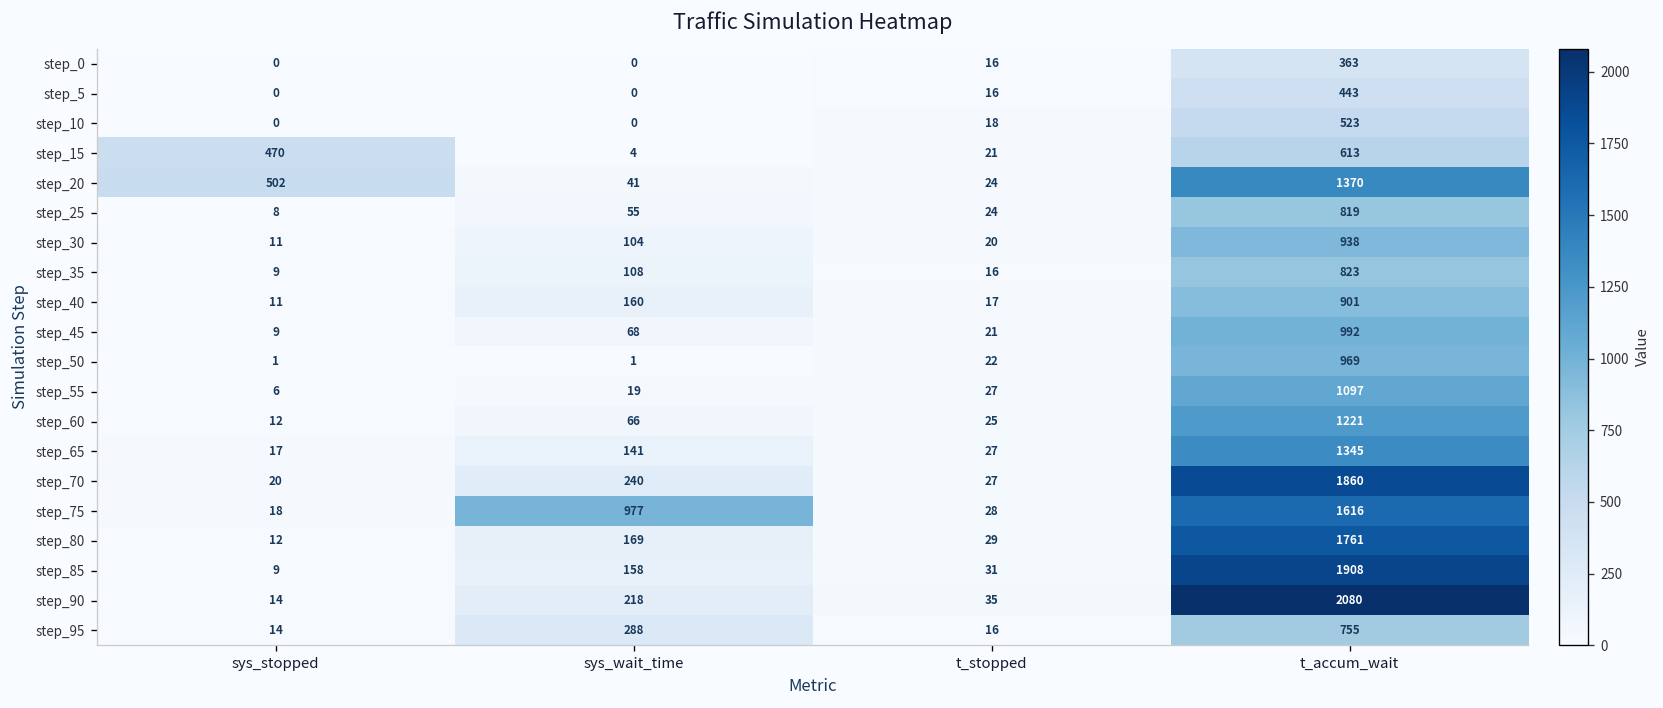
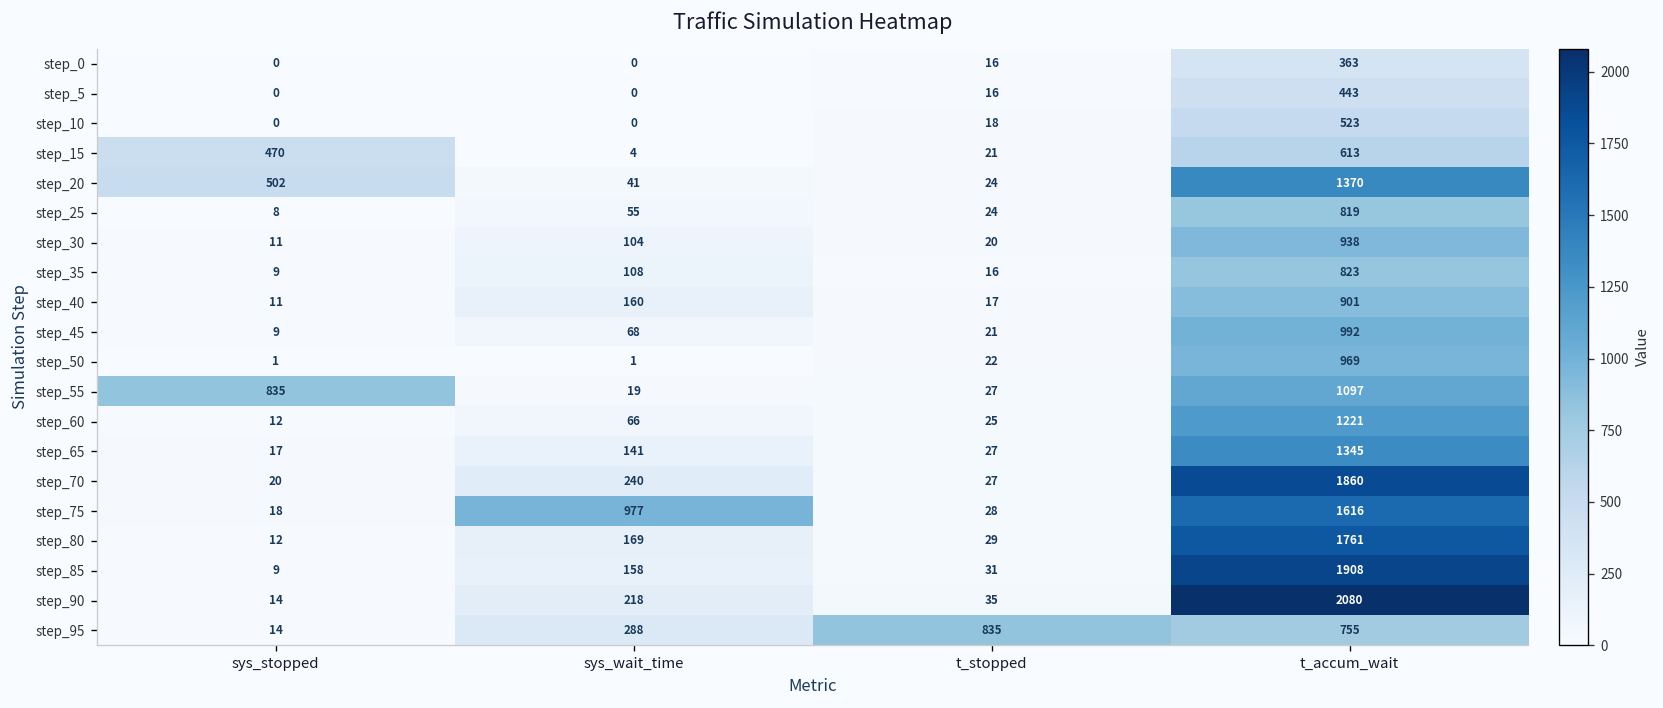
step_55, sys_stopped: 6 -> 835
step_95, t_stopped: 16 -> 835
